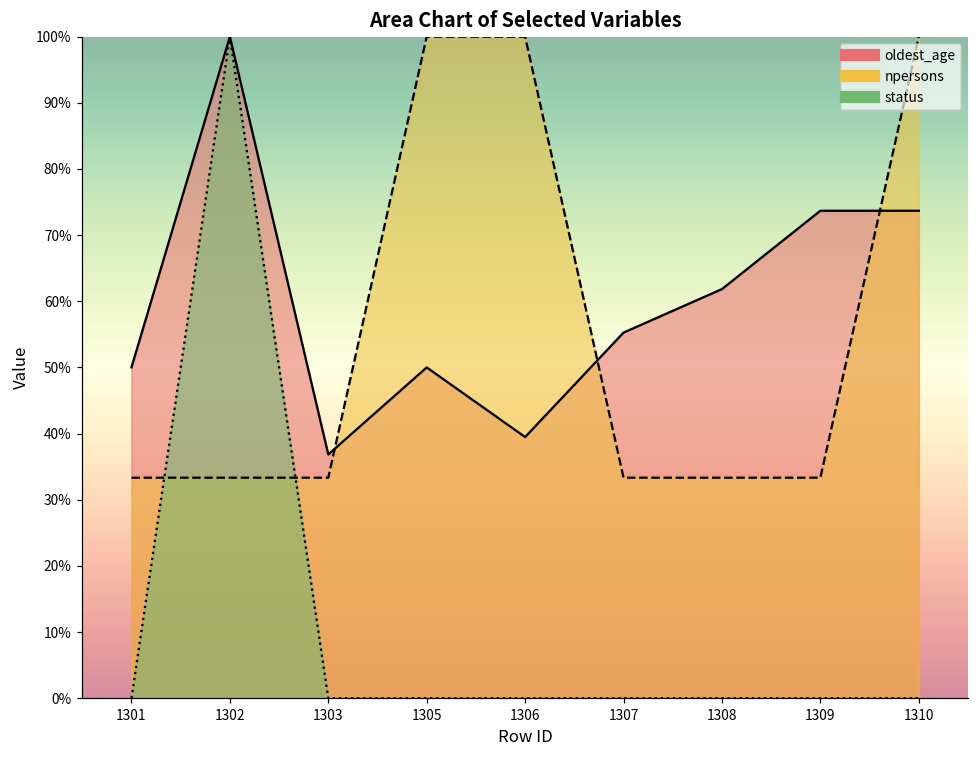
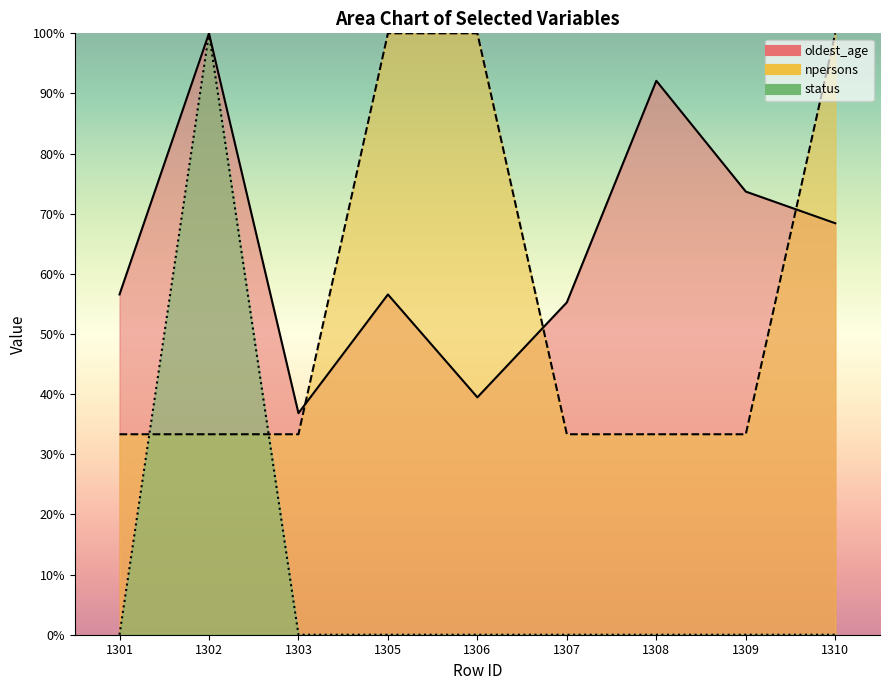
oldest_age, 1301: 50% -> 57%
oldest_age, 1305: 50% -> 57%
oldest_age, 1308: 62% -> 92%
oldest_age, 1310: 74% -> 68%
